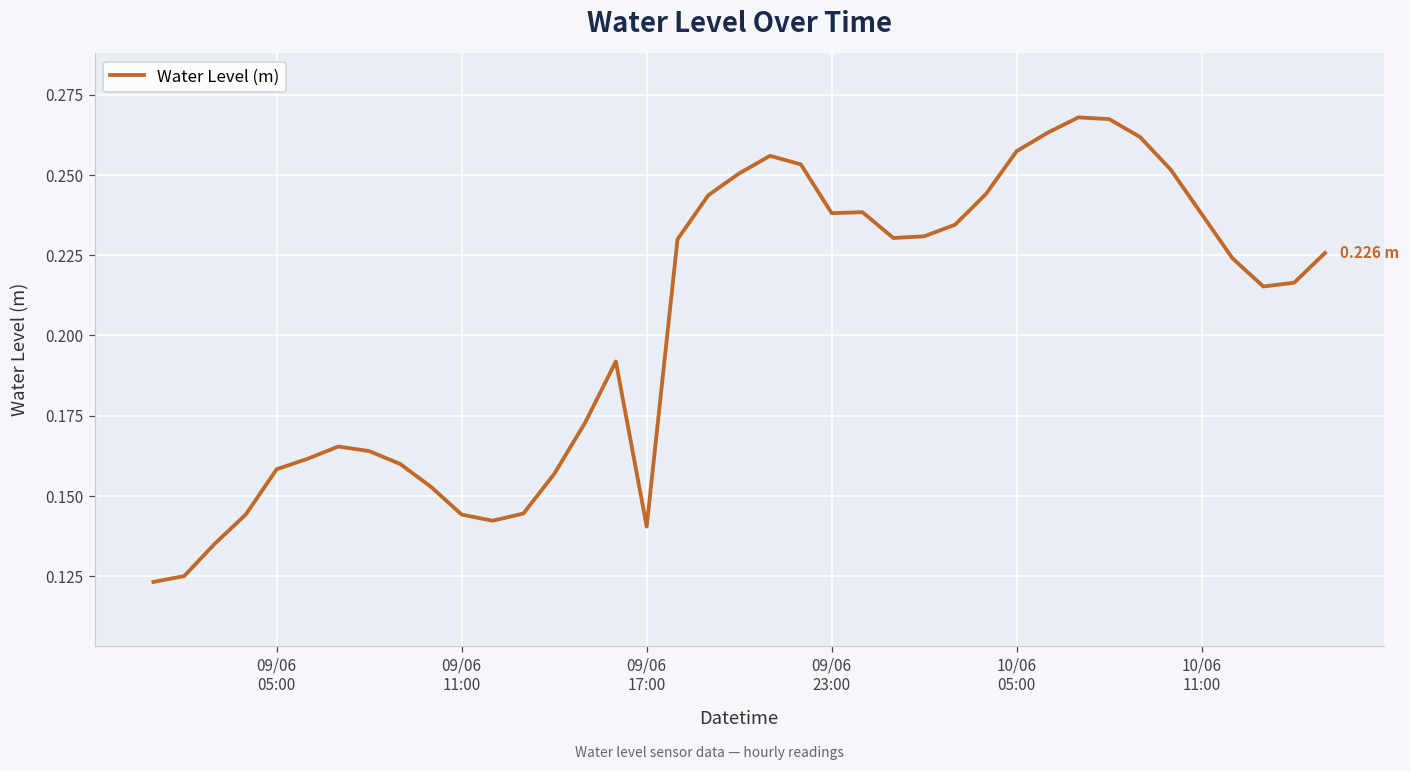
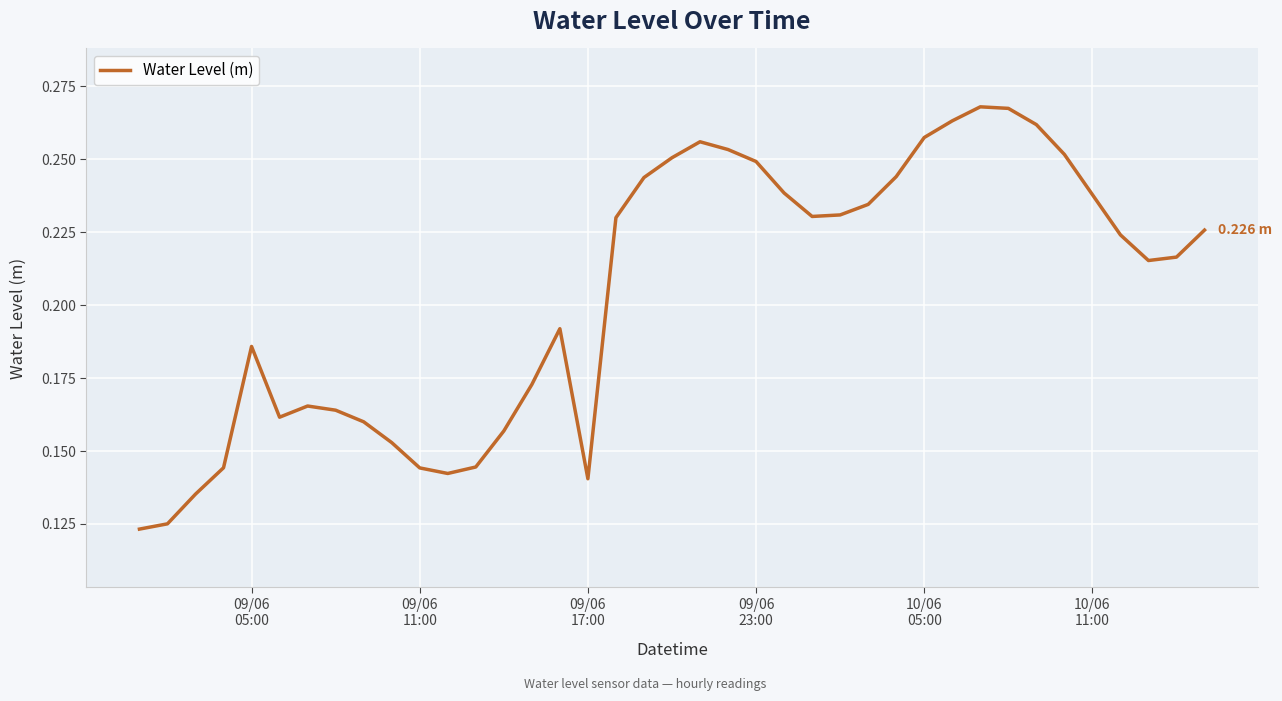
09/06 05:00: 0.158 -> 0.186
09/06 23:00: 0.238 -> 0.249
